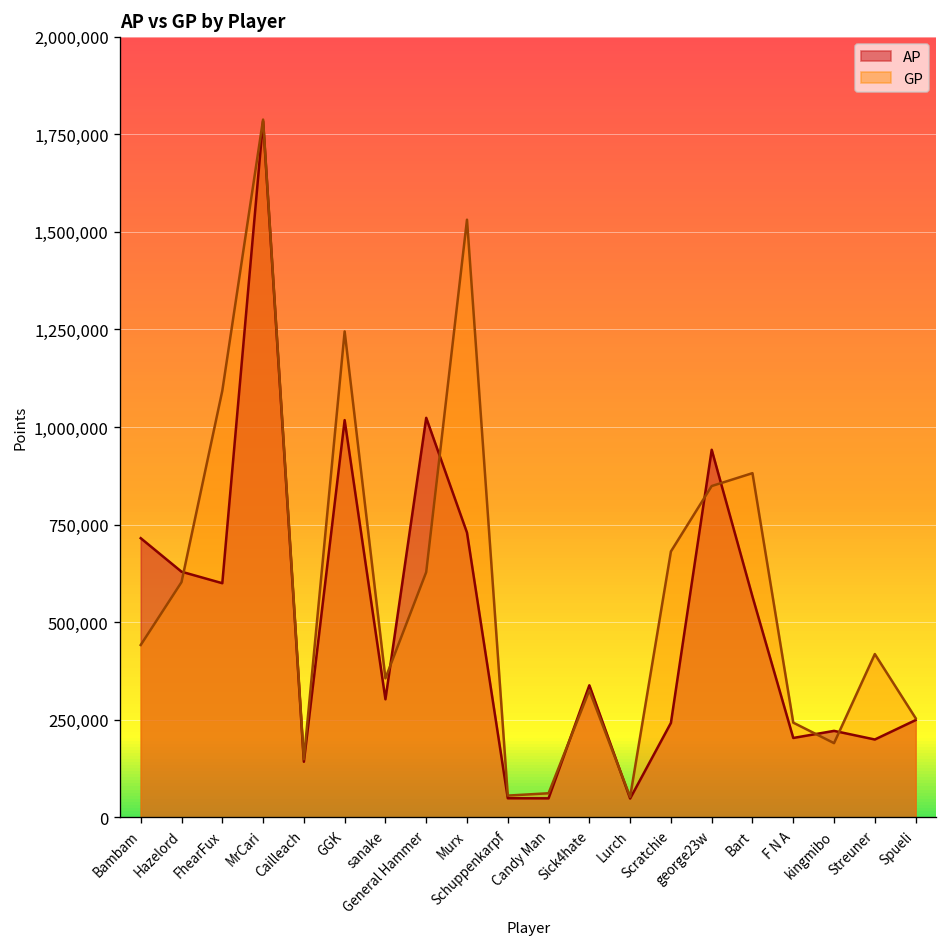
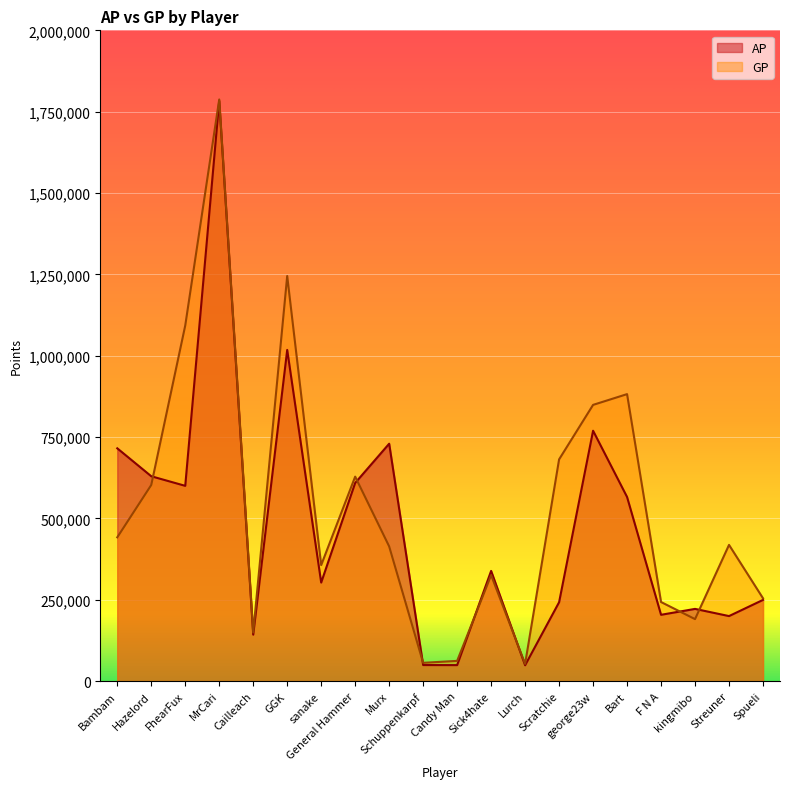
AP, General Hammer: 1,020,000 -> 610,000
GP, Murx: 1,530,000 -> 410,000
AP, george23w: 940,000 -> 770,000
